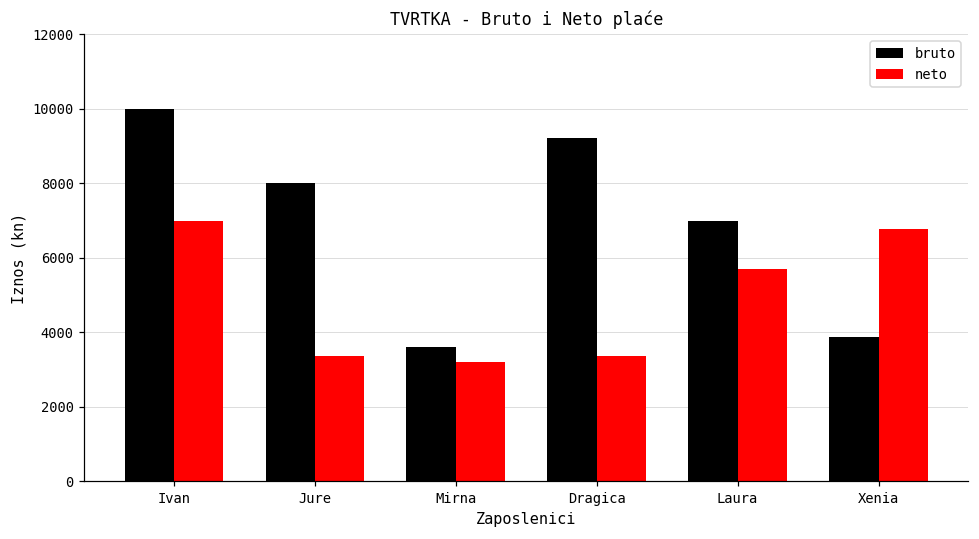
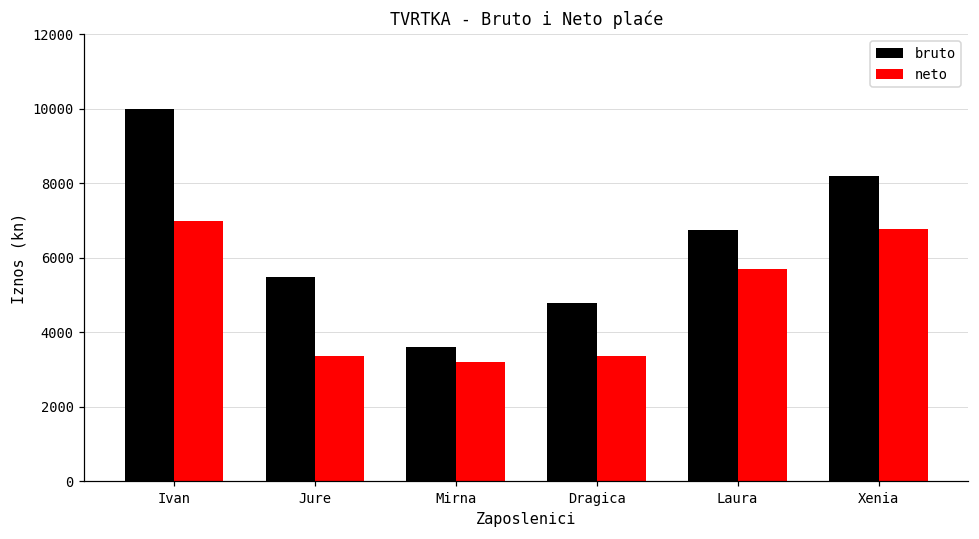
bruto, Jure: 8000 -> 5500
bruto, Dragica: 9200 -> 4800
bruto, Laura: 7000 -> 6800
bruto, Xenia: 3900 -> 8200
